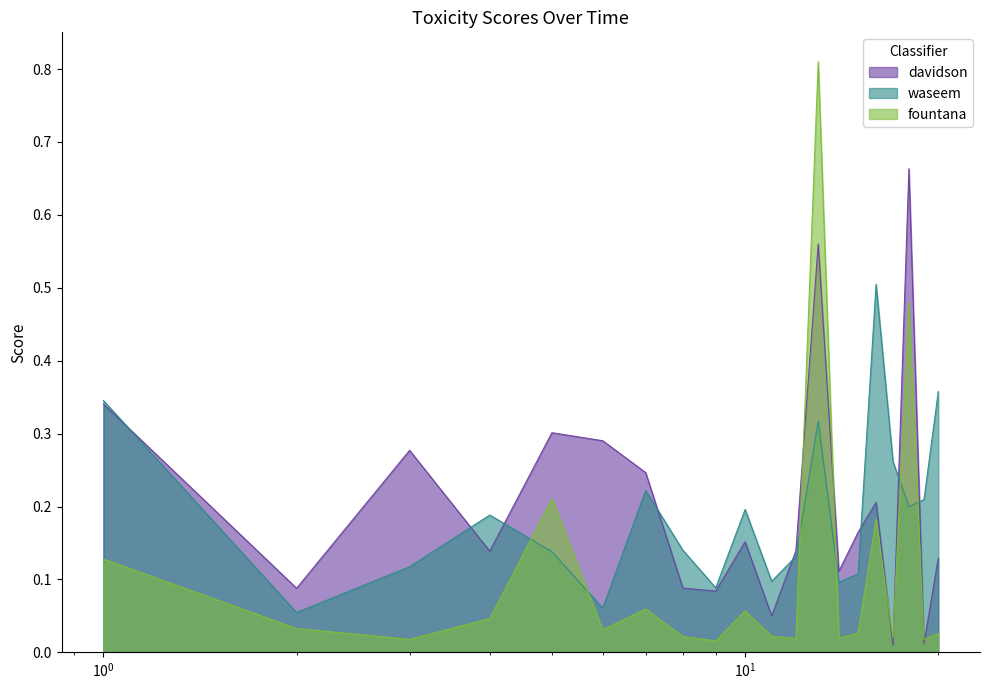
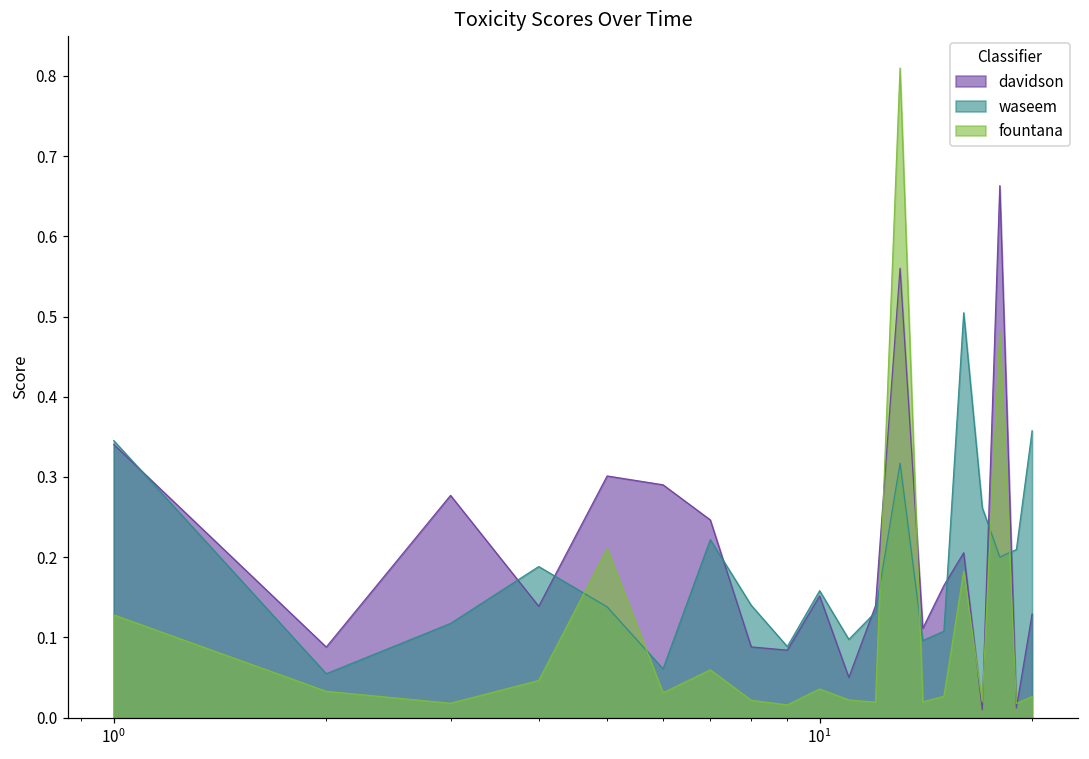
waseem, 10^1: 0.20 -> 0.16
fountana, 10^1: 0.06 -> 0.04
